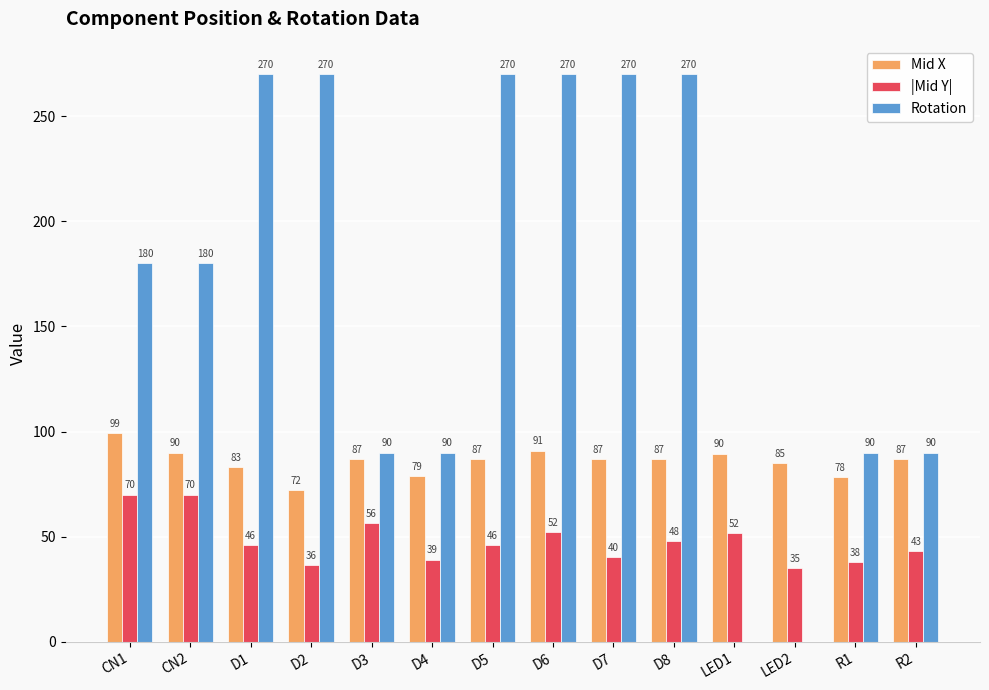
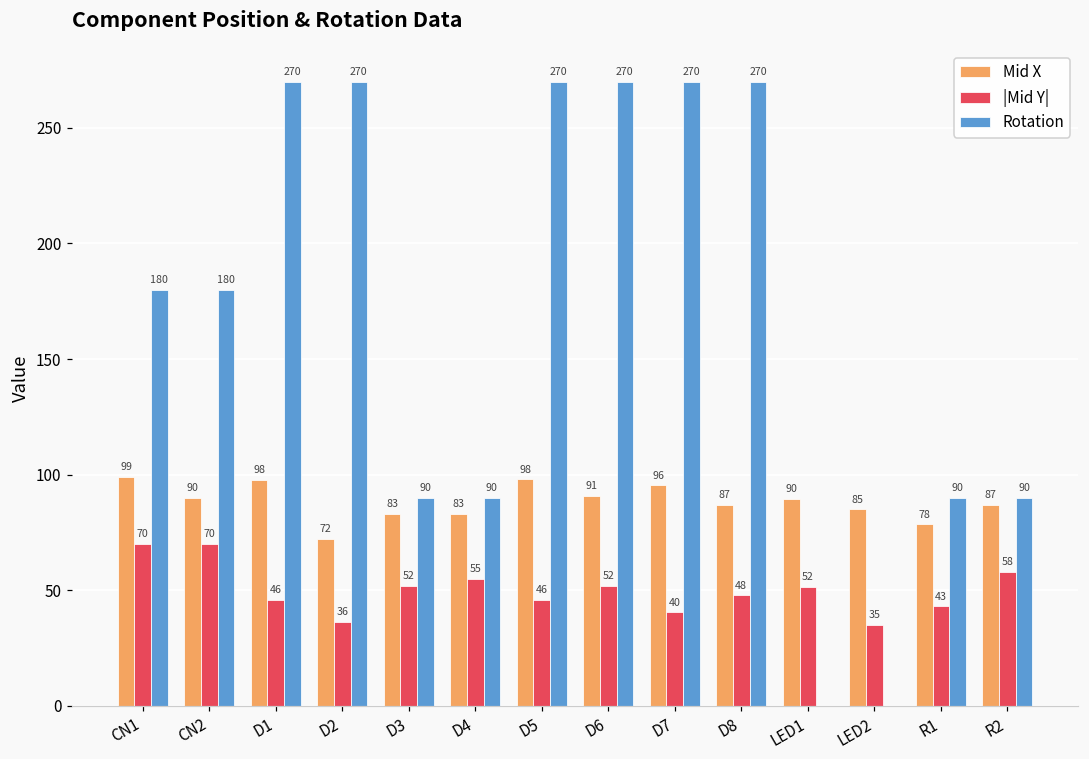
Mid X, D1: 83 -> 98
Mid X, D3: 87 -> 83
|Mid Y|, D3: 56 -> 52
Mid X, D4: 79 -> 83
|Mid Y|, D4: 39 -> 55
Mid X, D5: 87 -> 98
Mid X, D7: 87 -> 96
|Mid Y|, R1: 38 -> 43
|Mid Y|, R2: 43 -> 58
